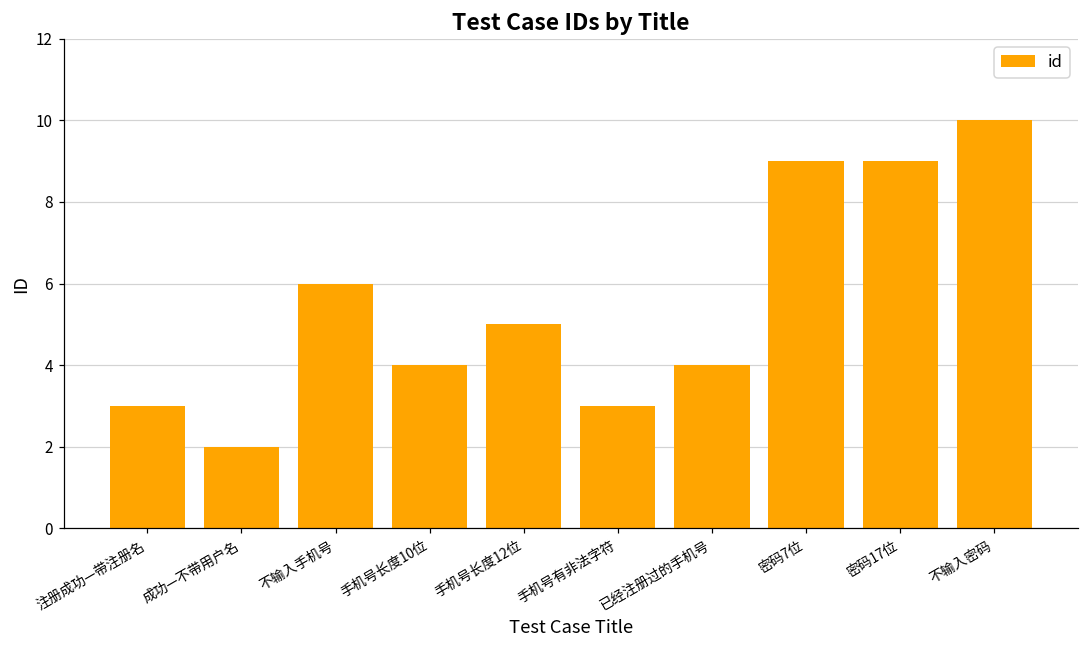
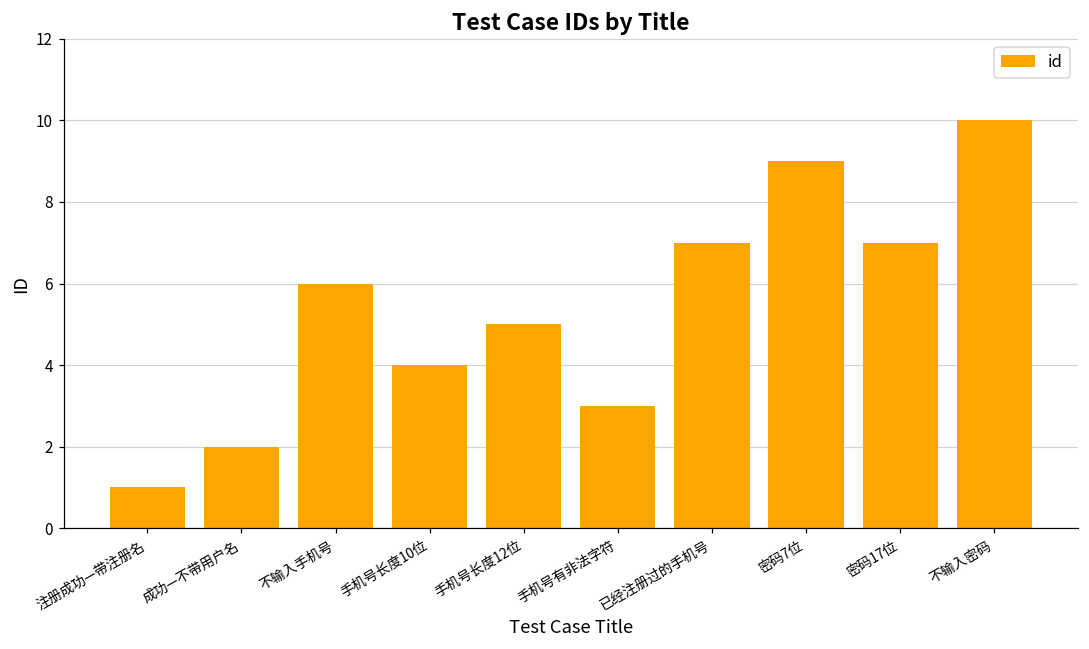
注册成功—带注册名: 3 -> 1
已经注册过的手机号: 4 -> 7
密码17位: 9 -> 7
